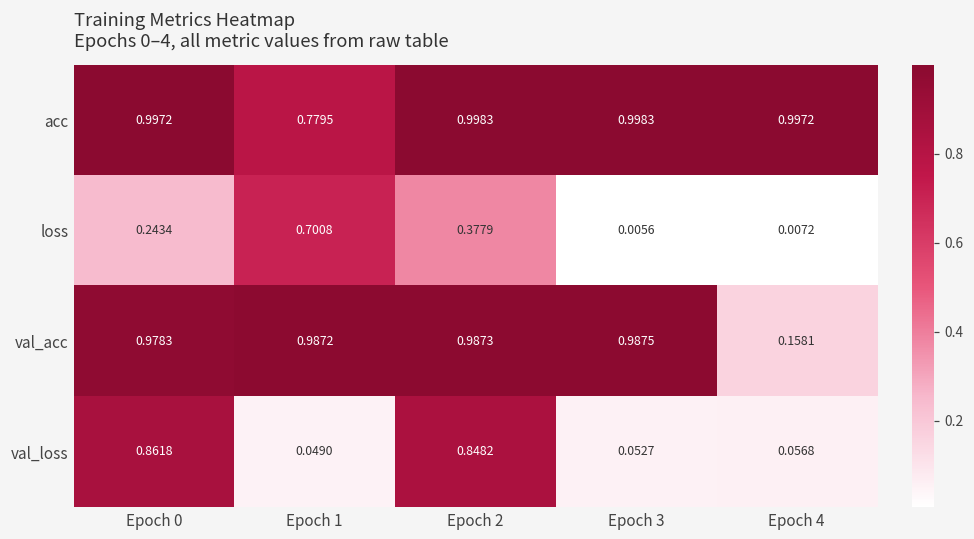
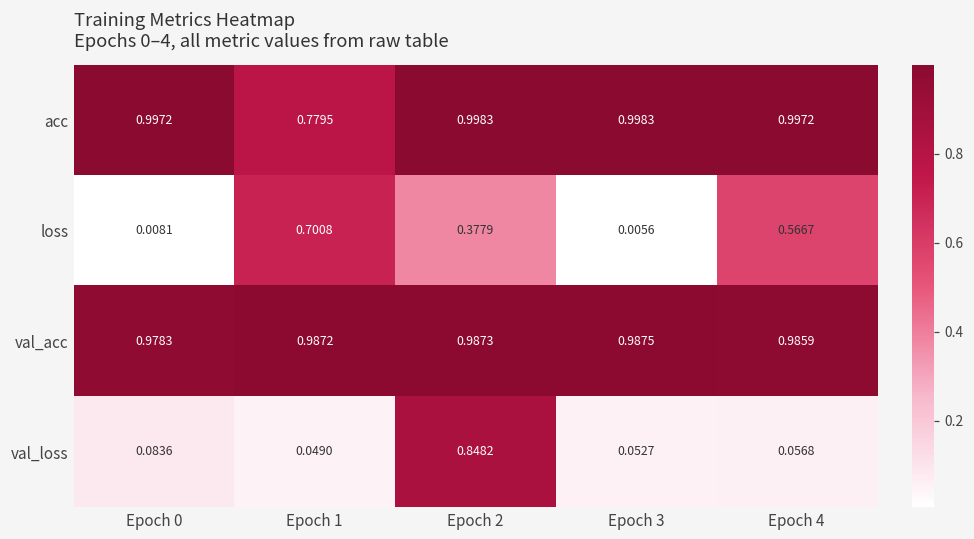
loss, Epoch 0: 0.2434 -> 0.0081
loss, Epoch 4: 0.0072 -> 0.5667
val_acc, Epoch 4: 0.1581 -> 0.9859
val_loss, Epoch 0: 0.8618 -> 0.0836
